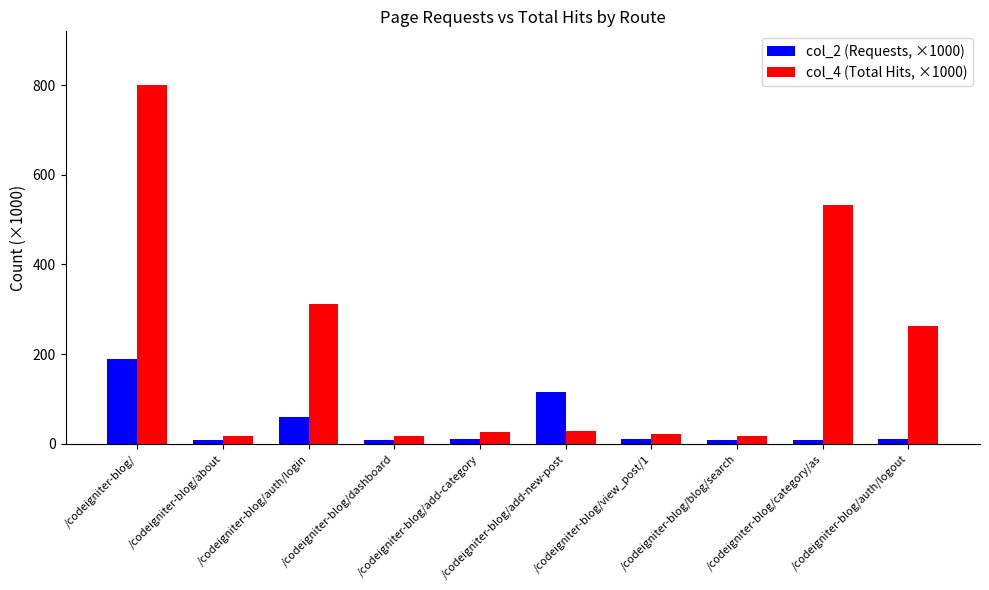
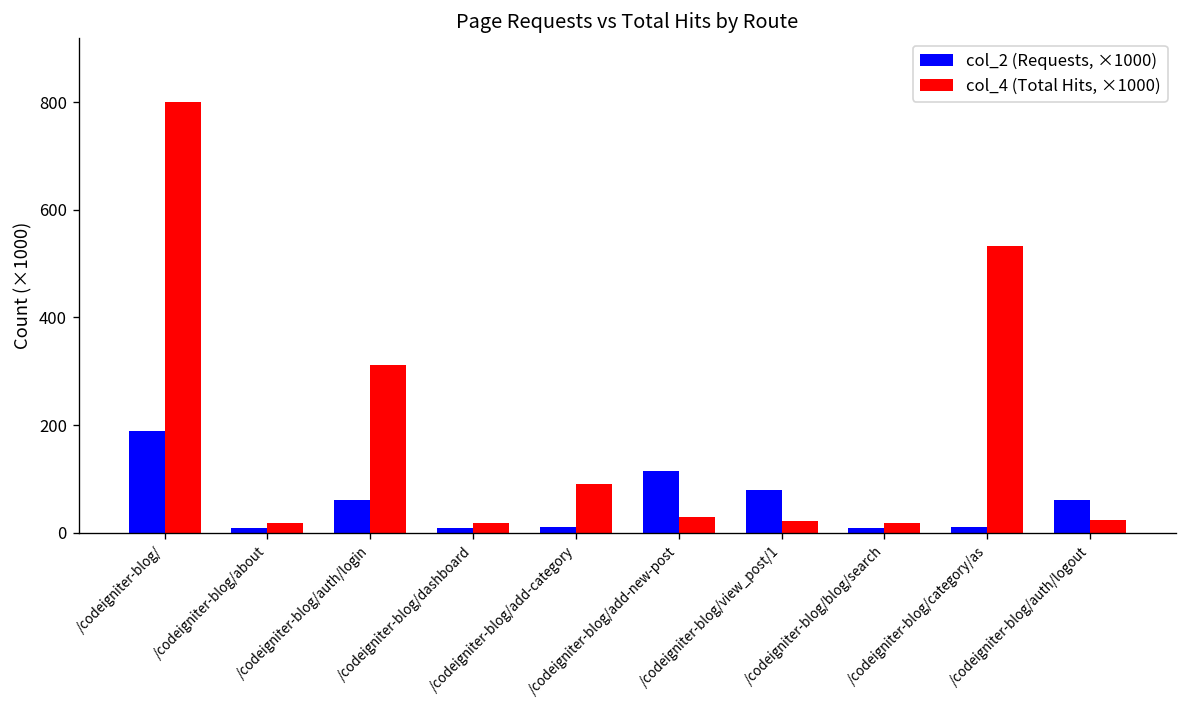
col_4 (Total Hits, ×1000), /codeigniter-blog/add-category: 30 -> 90
col_2 (Requests, ×1000), /codeigniter-blog/view_post/1: 10 -> 80
col_2 (Requests, ×1000), /codeigniter-blog/auth/logout: 10 -> 60
col_4 (Total Hits, ×1000), /codeigniter-blog/auth/logout: 260 -> 20
